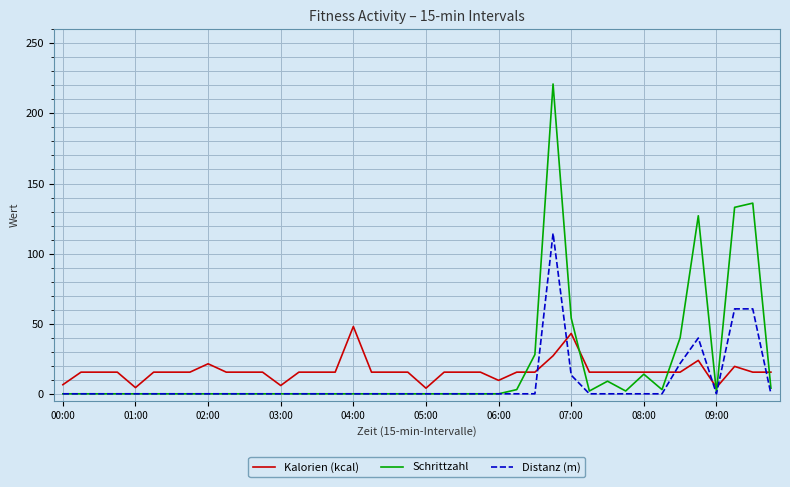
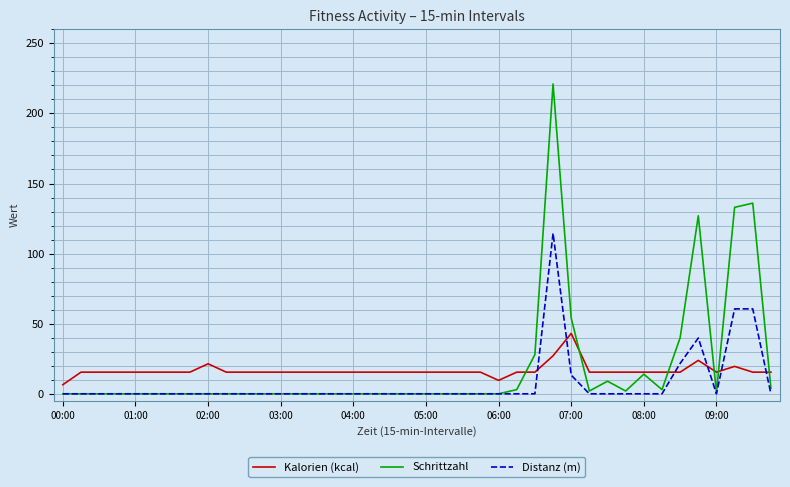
Kalorien (kcal), 01:00: 4 -> 15
Kalorien (kcal), 03:00: 6 -> 15
Kalorien (kcal), 04:00: 48 -> 15
Kalorien (kcal), 05:00: 4 -> 15
Kalorien (kcal), 09:00: 4 -> 15
